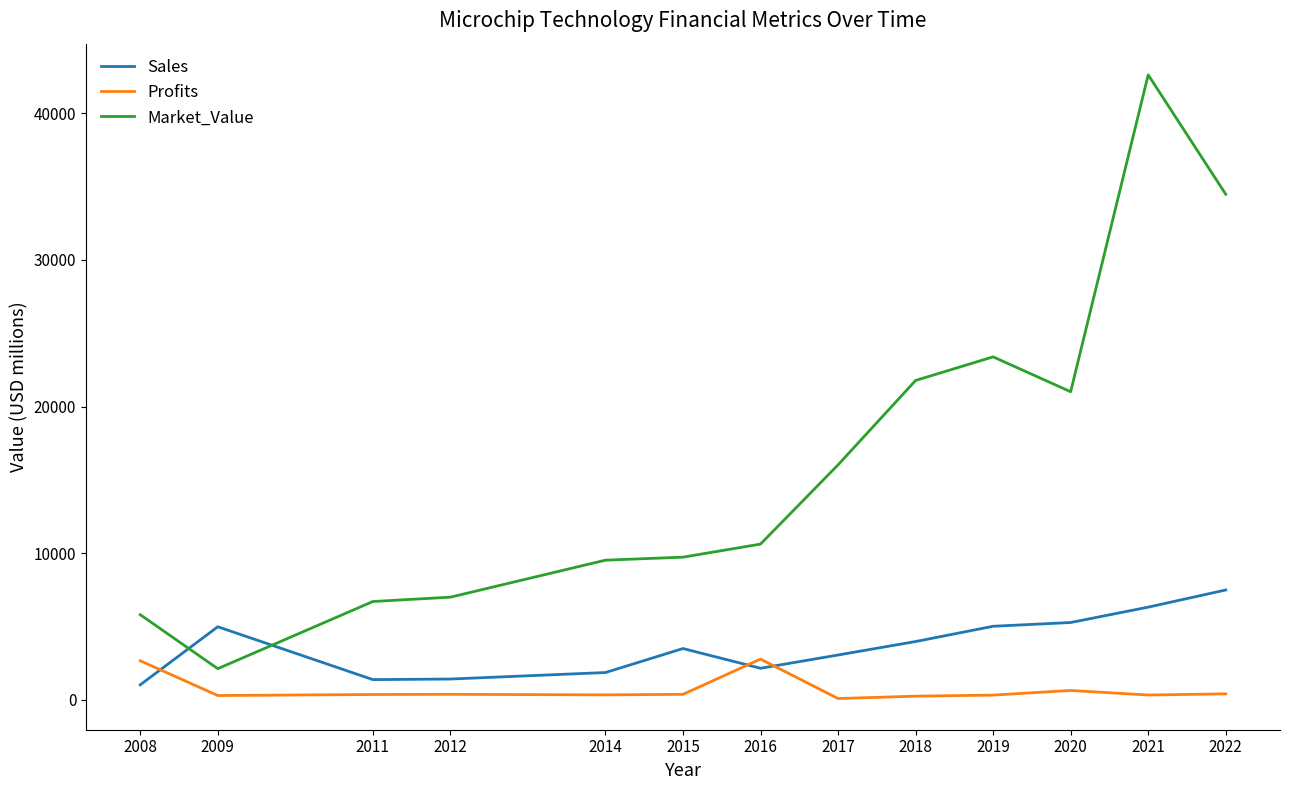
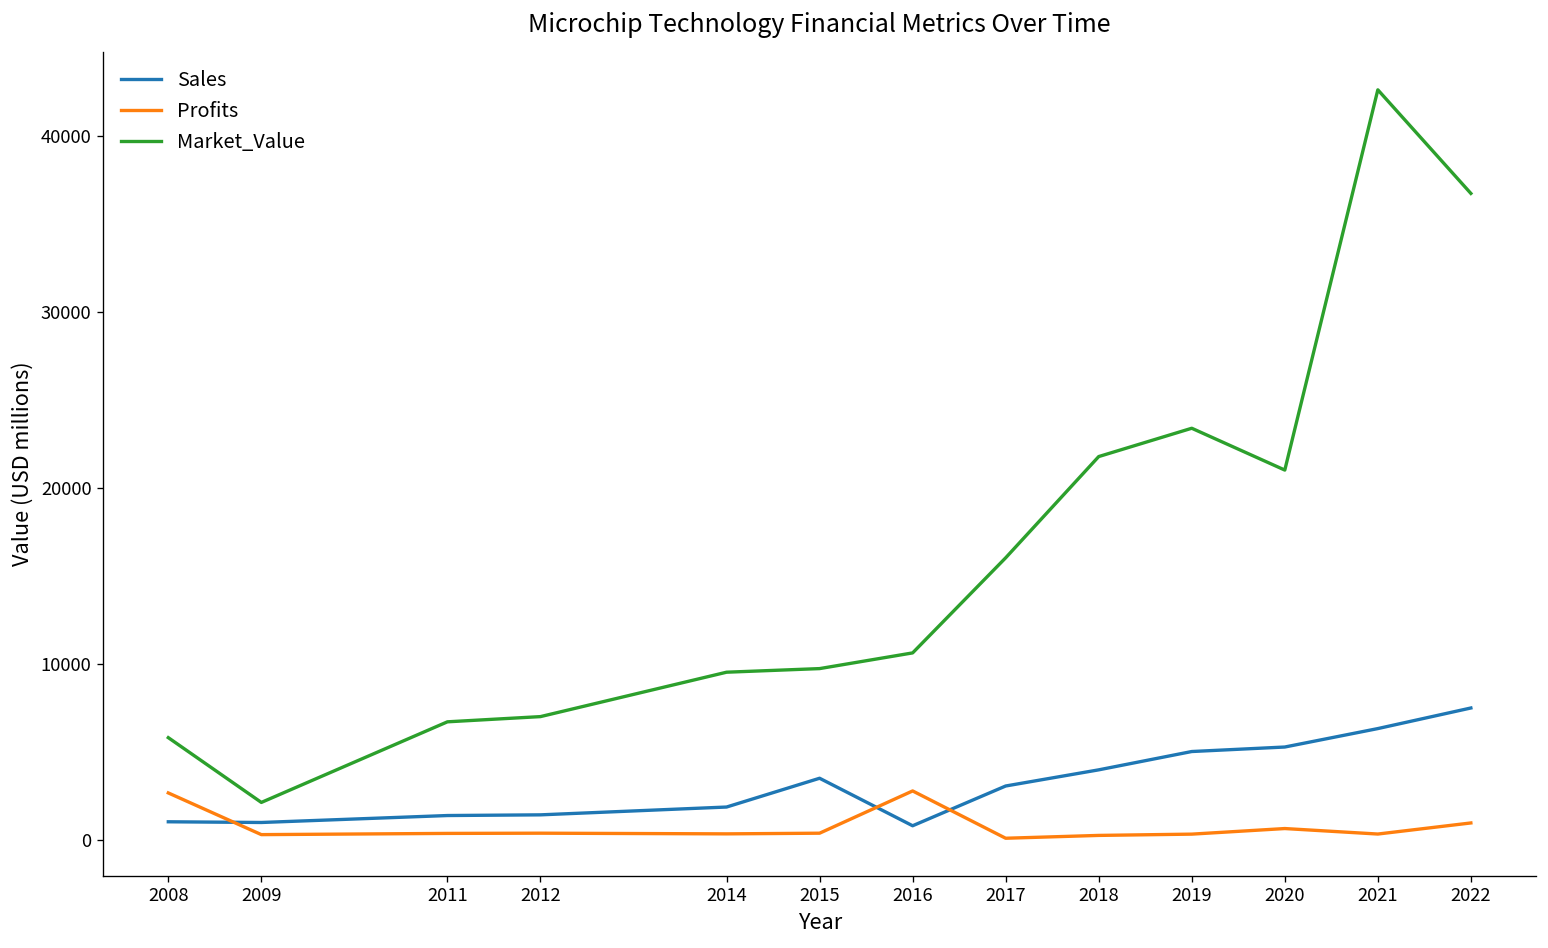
Sales, 2009: 5000 -> 1000
Sales, 2016: 2200 -> 800
Profits, 2022: 400 -> 1000
Market_Value, 2022: 34500 -> 36700
